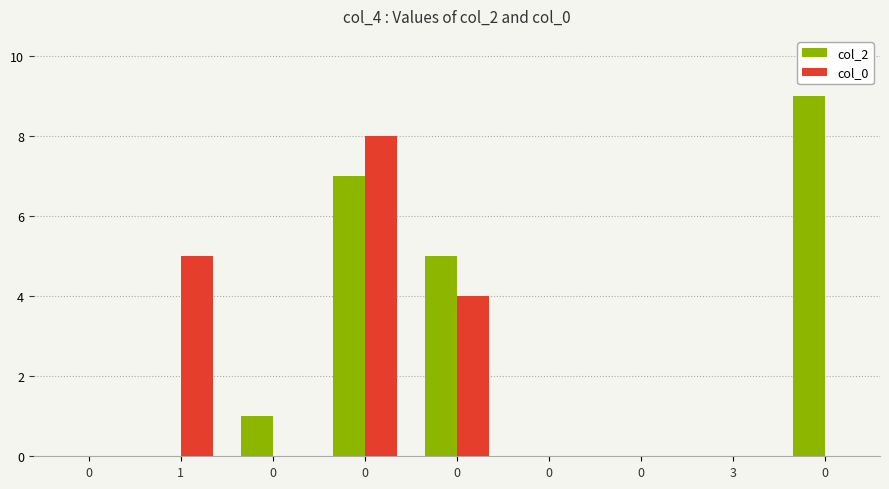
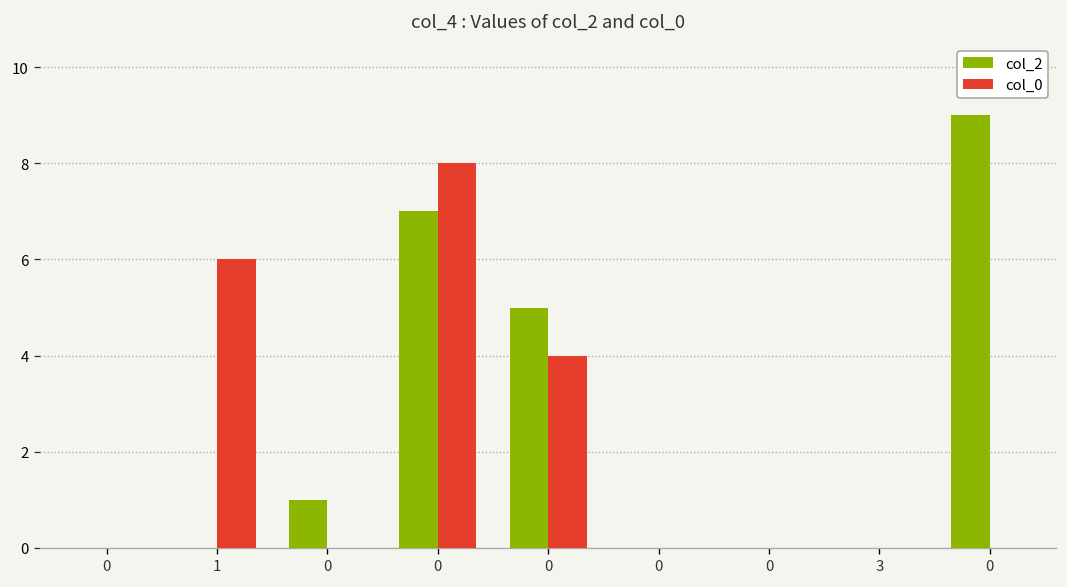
col_0, 1: 5 -> 6
